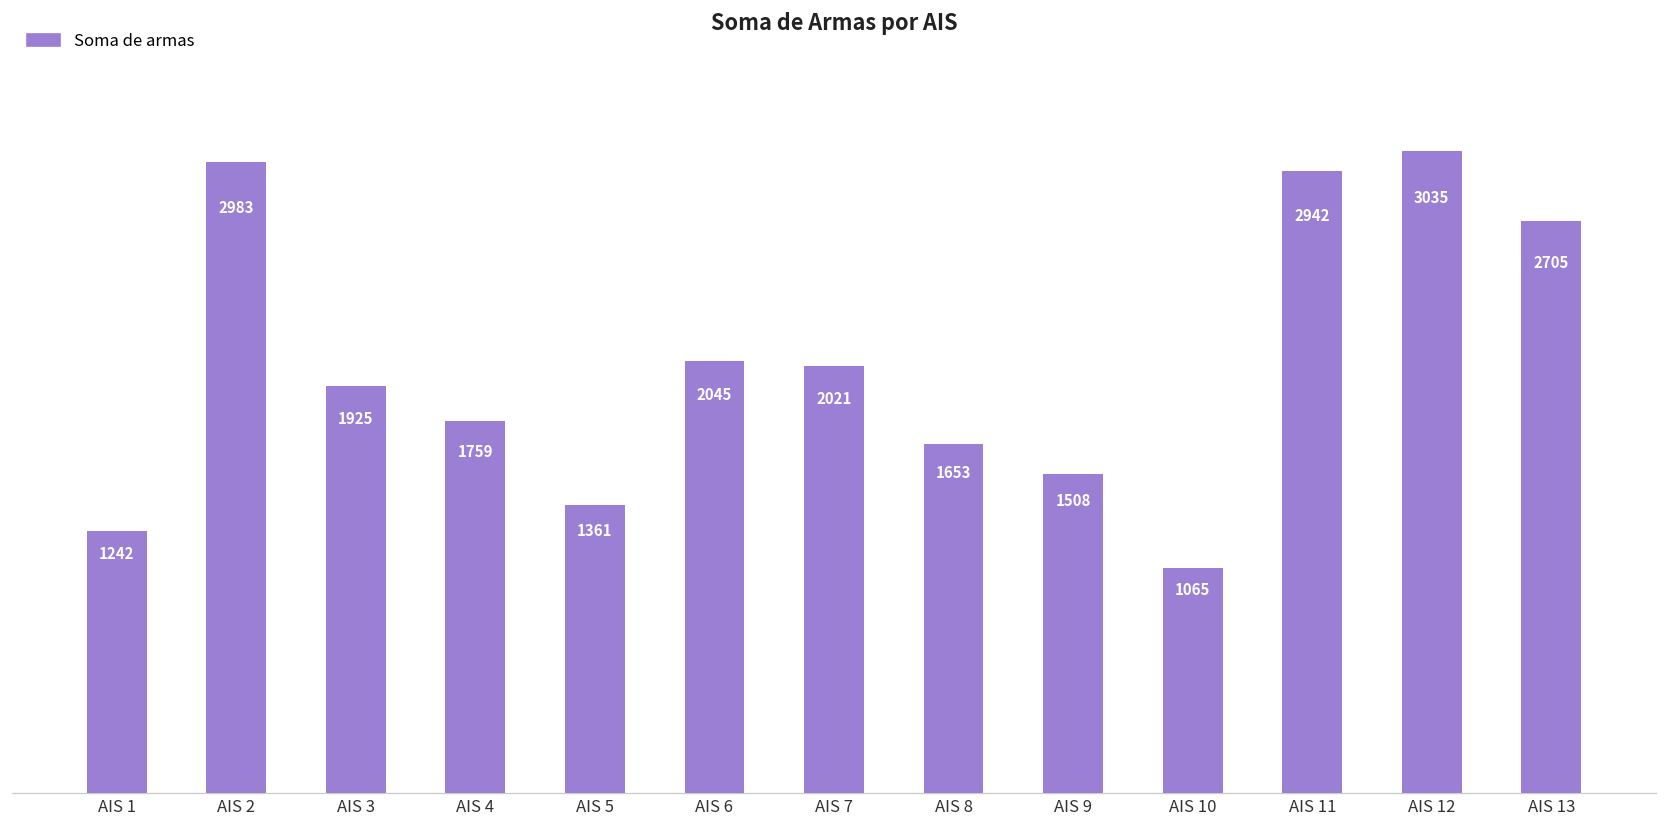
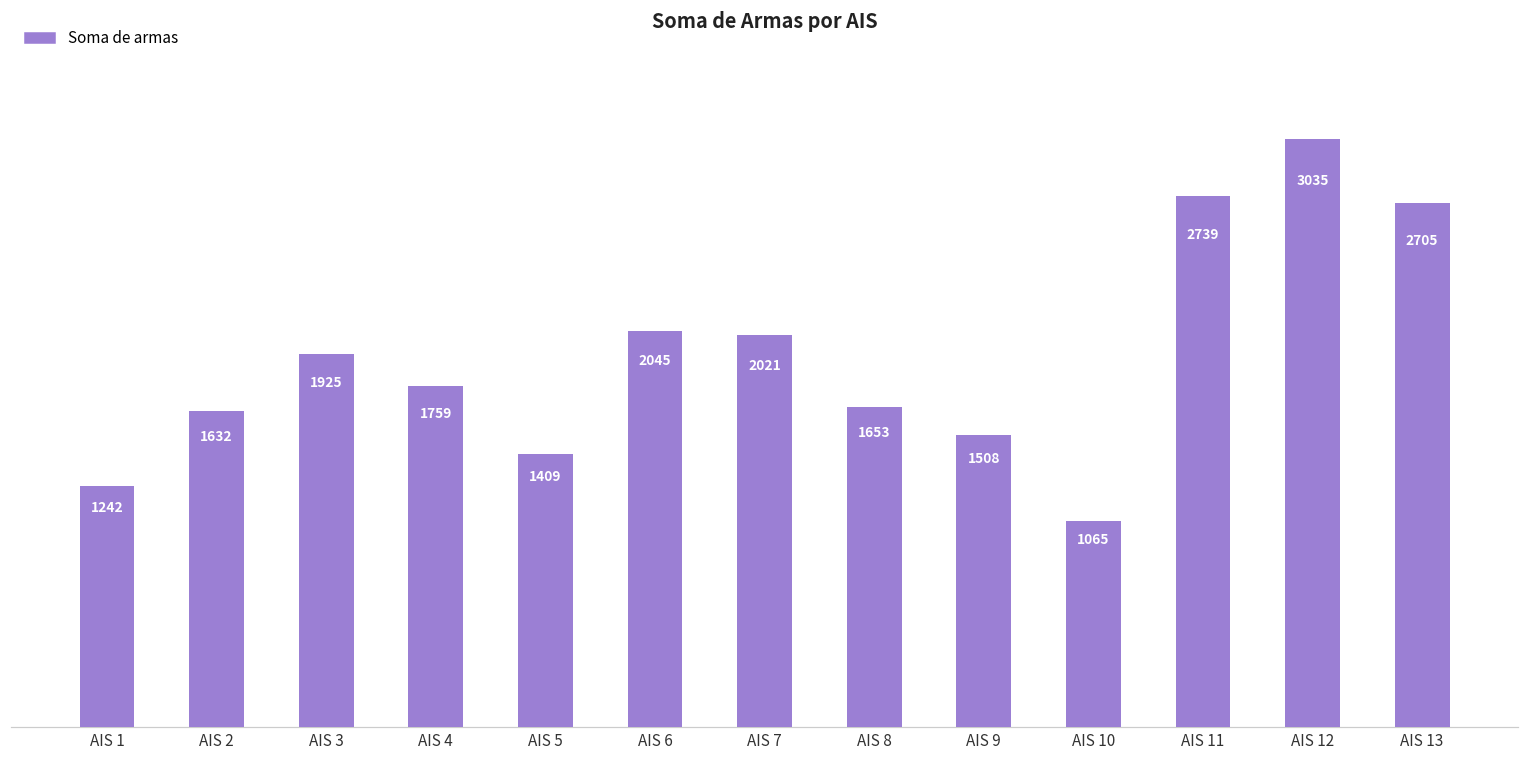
AIS 2: 2983 -> 1632
AIS 5: 1361 -> 1409
AIS 11: 2942 -> 2739
